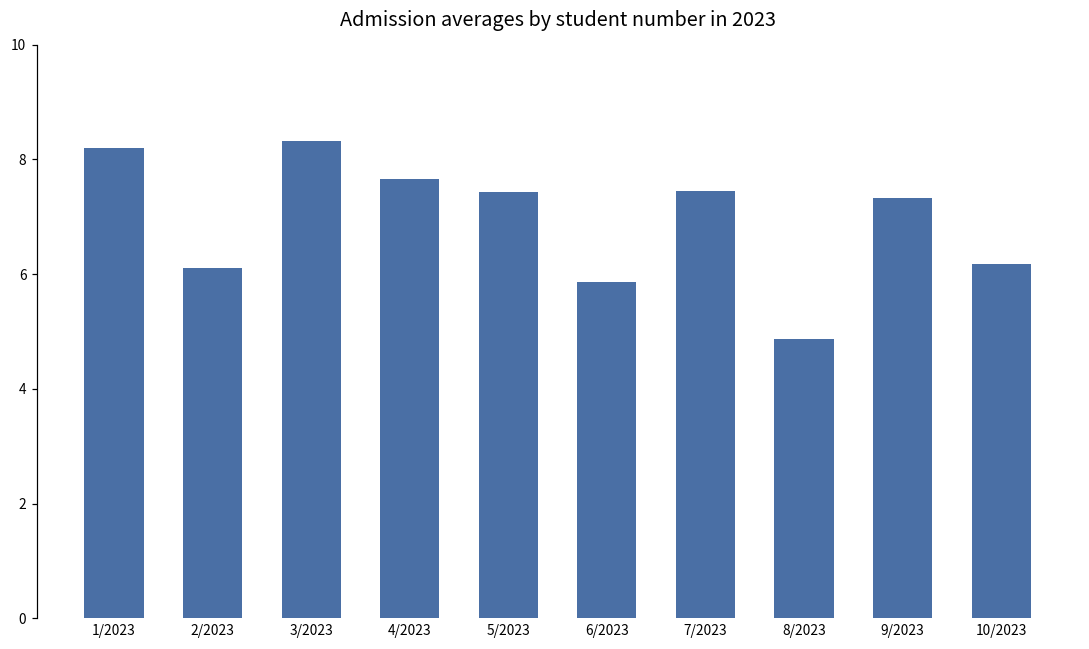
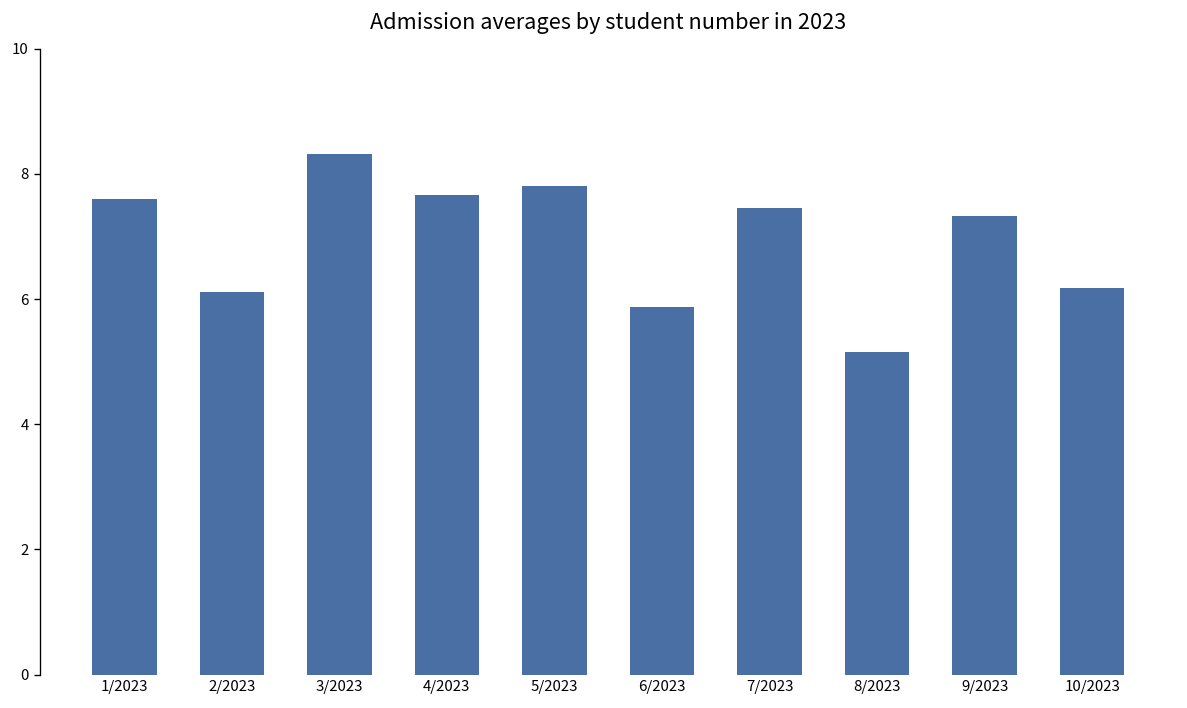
1/2023: 8.2 -> 7.6
5/2023: 7.4 -> 7.8
8/2023: 4.9 -> 5.2
